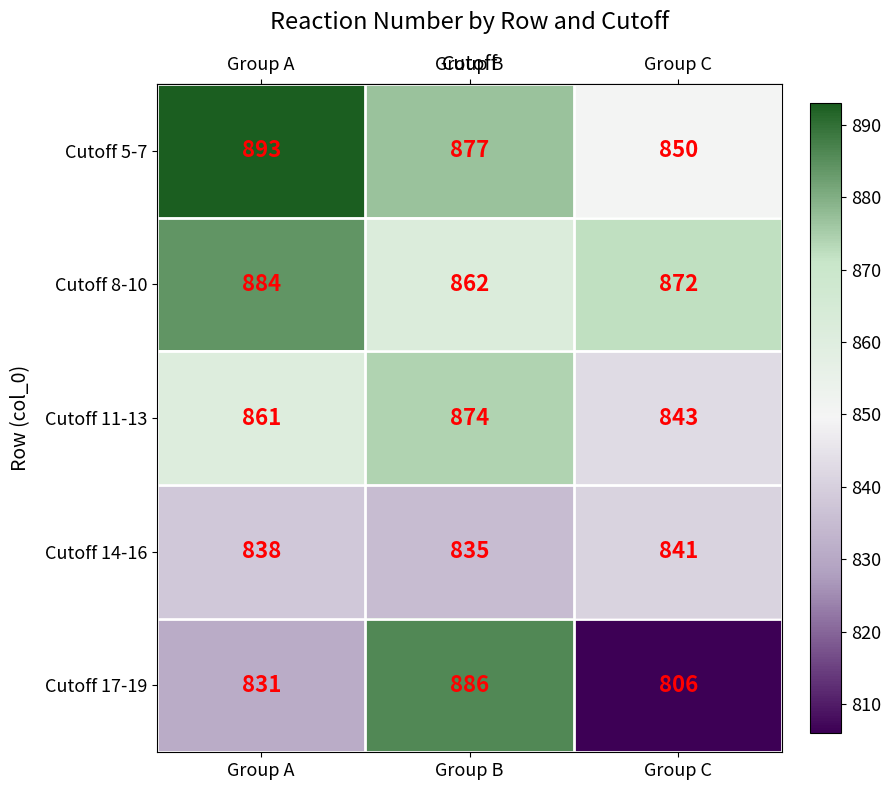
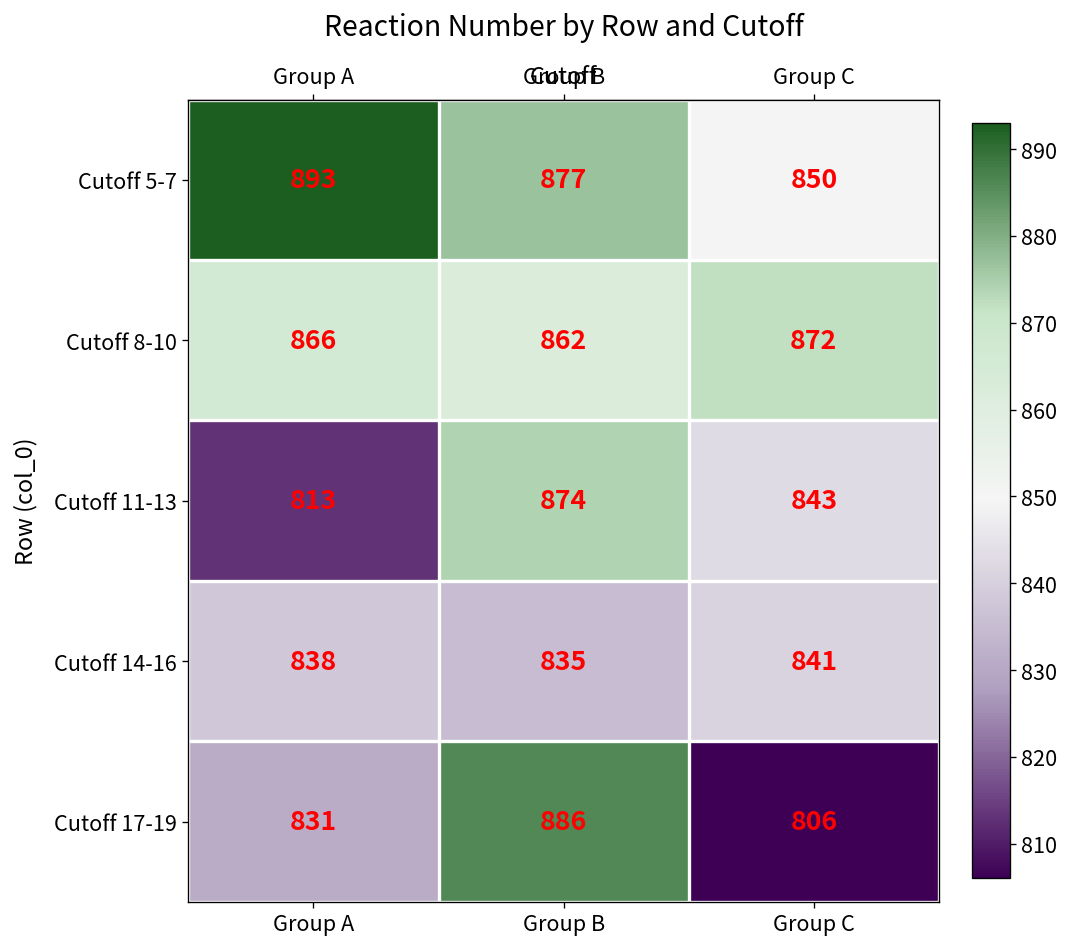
Cutoff 8-10, Group A: 884 -> 866
Cutoff 11-13, Group A: 861 -> 813
